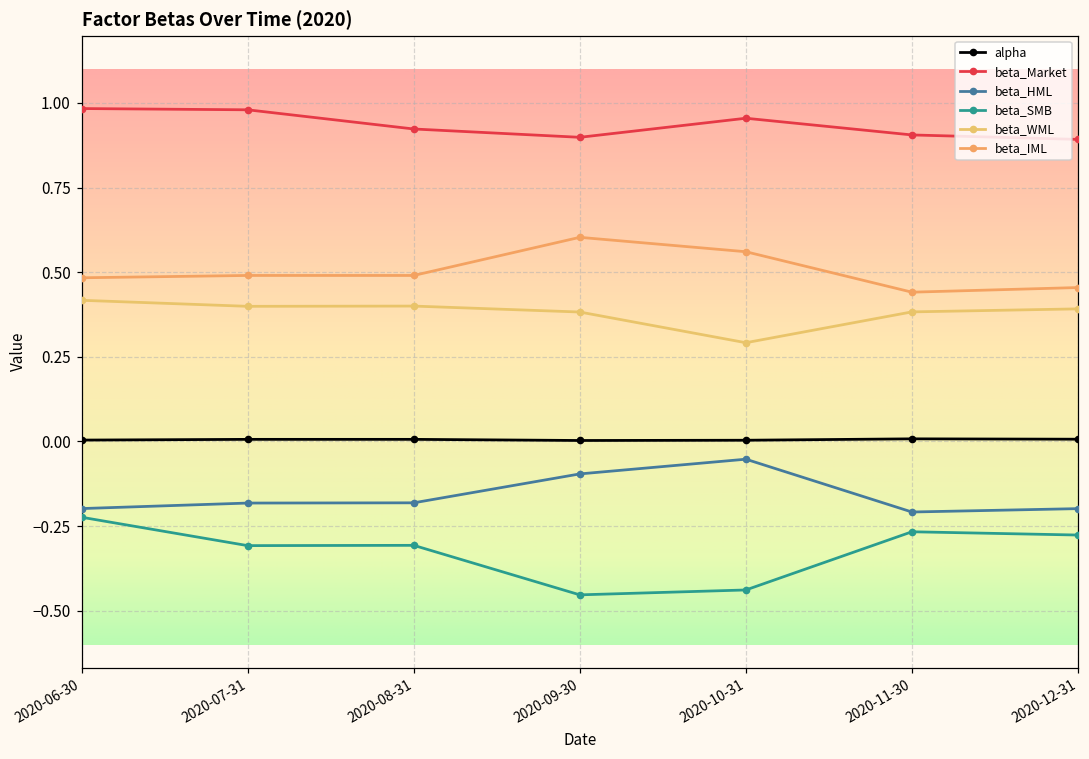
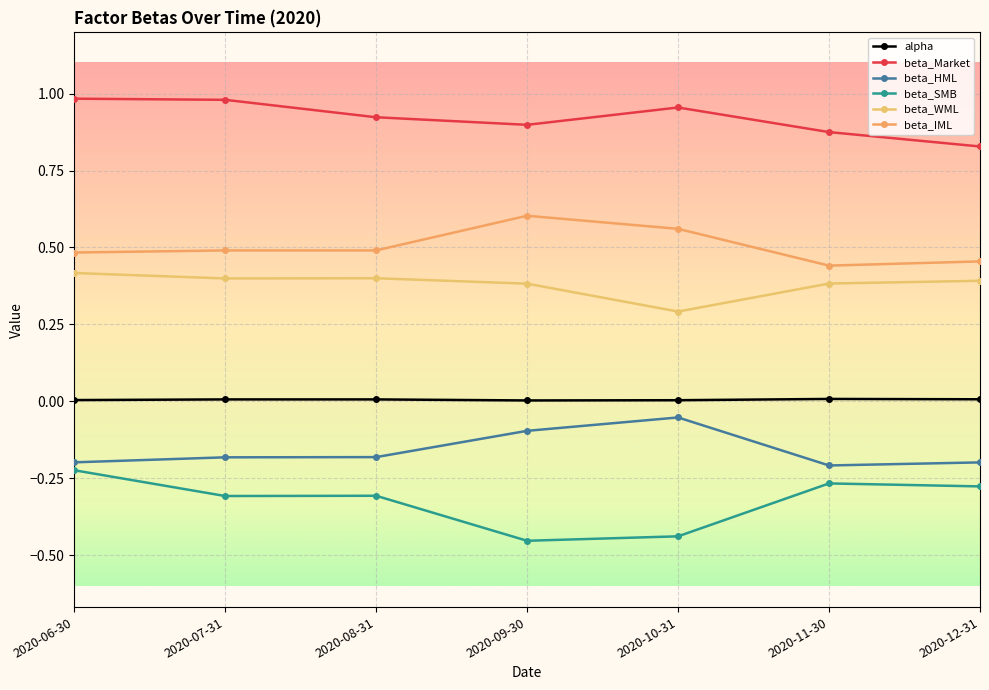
beta_Market, 2020-11-30: 0.91 -> 0.87
beta_Market, 2020-12-31: 0.89 -> 0.83
